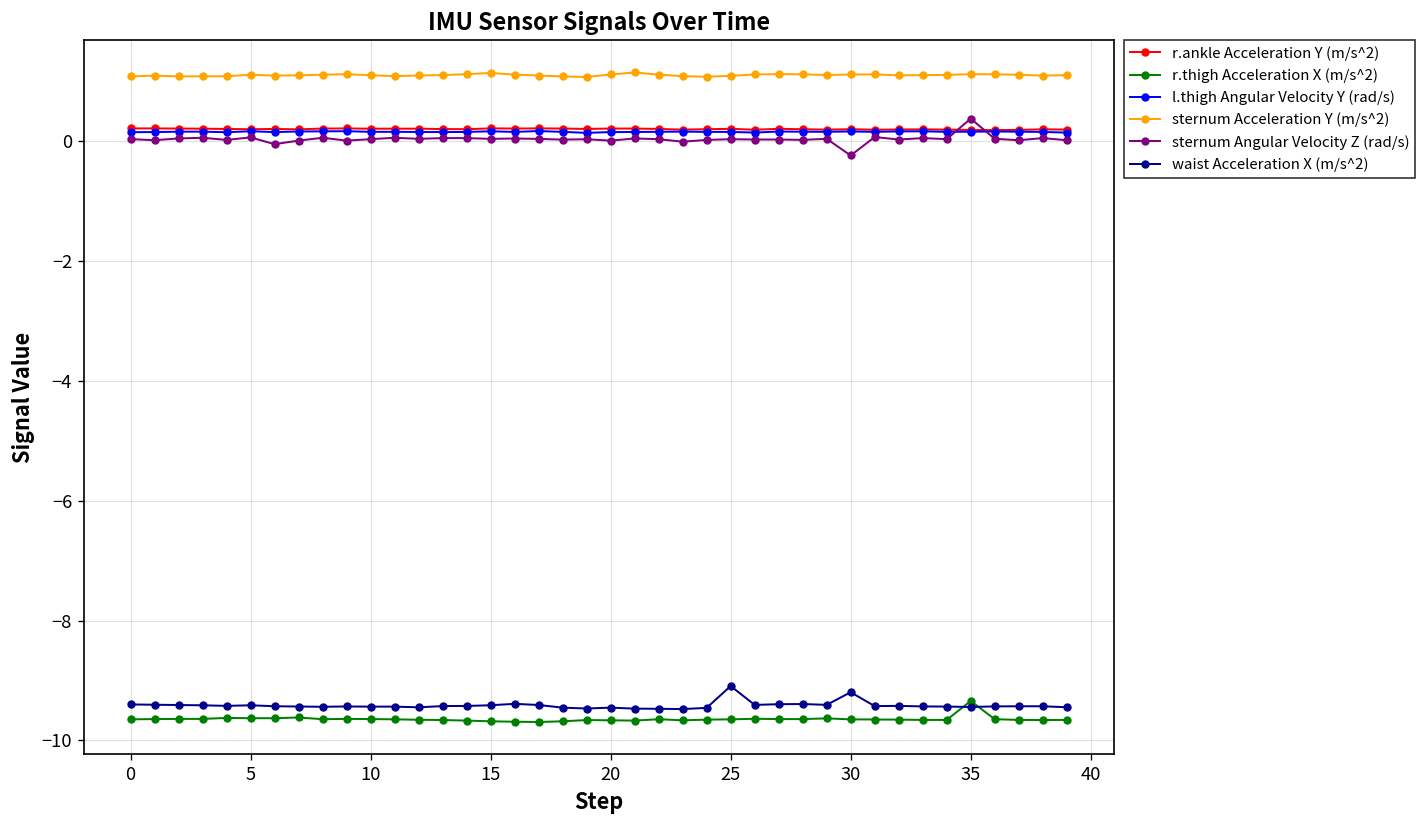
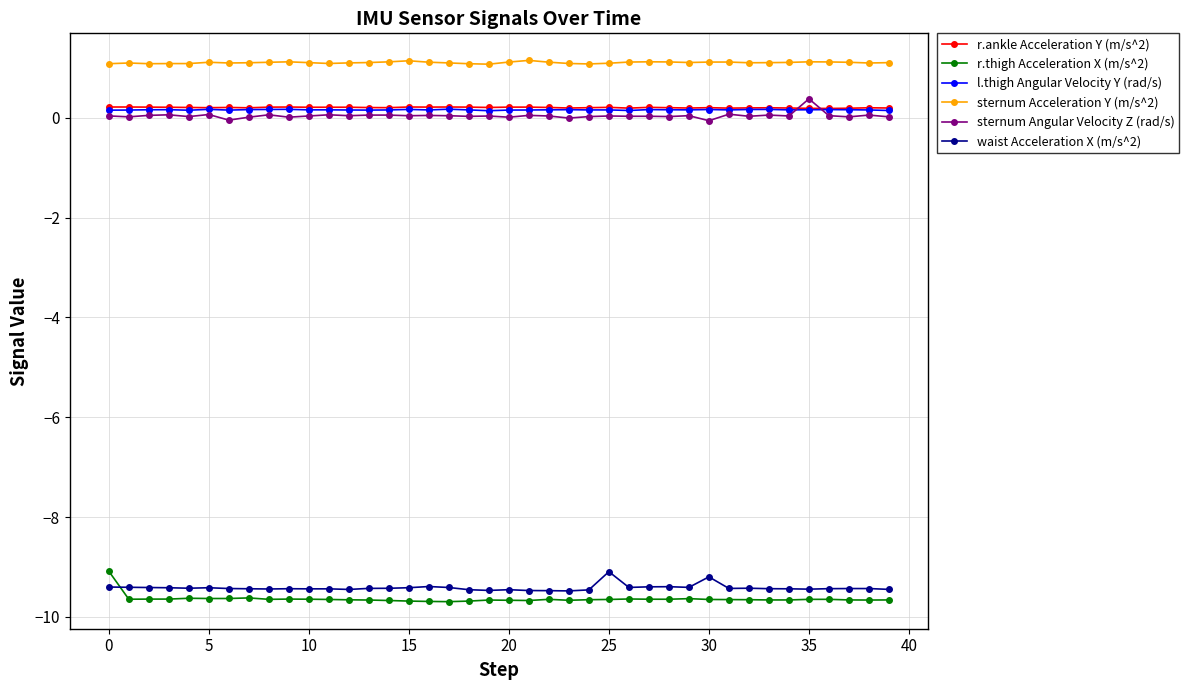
r.thigh Acceleration X (m/s^2), 0: -9.6 -> -9.1
sternum Angular Velocity Z (rad/s), 30: -0.2 -> -0.1
r.thigh Acceleration X (m/s^2), 35: -9.3 -> -9.6
